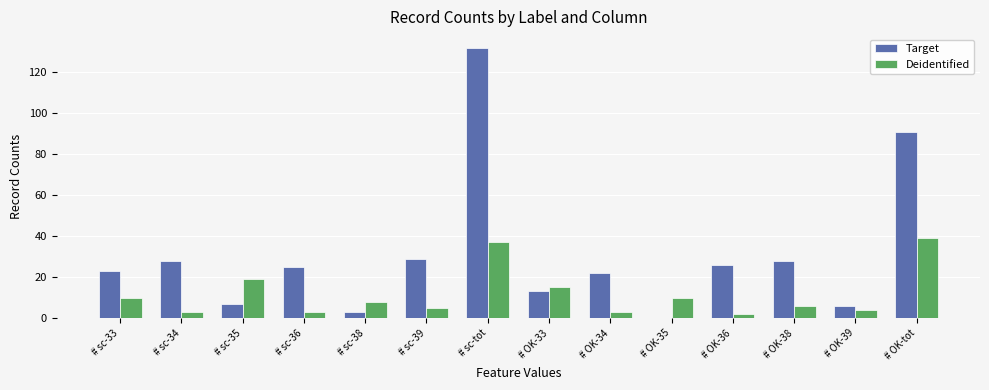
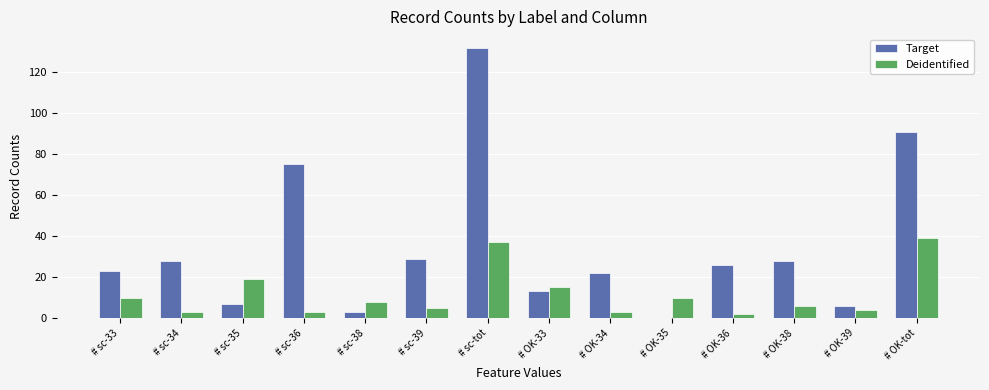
Target, # sc-36: 25 -> 75
